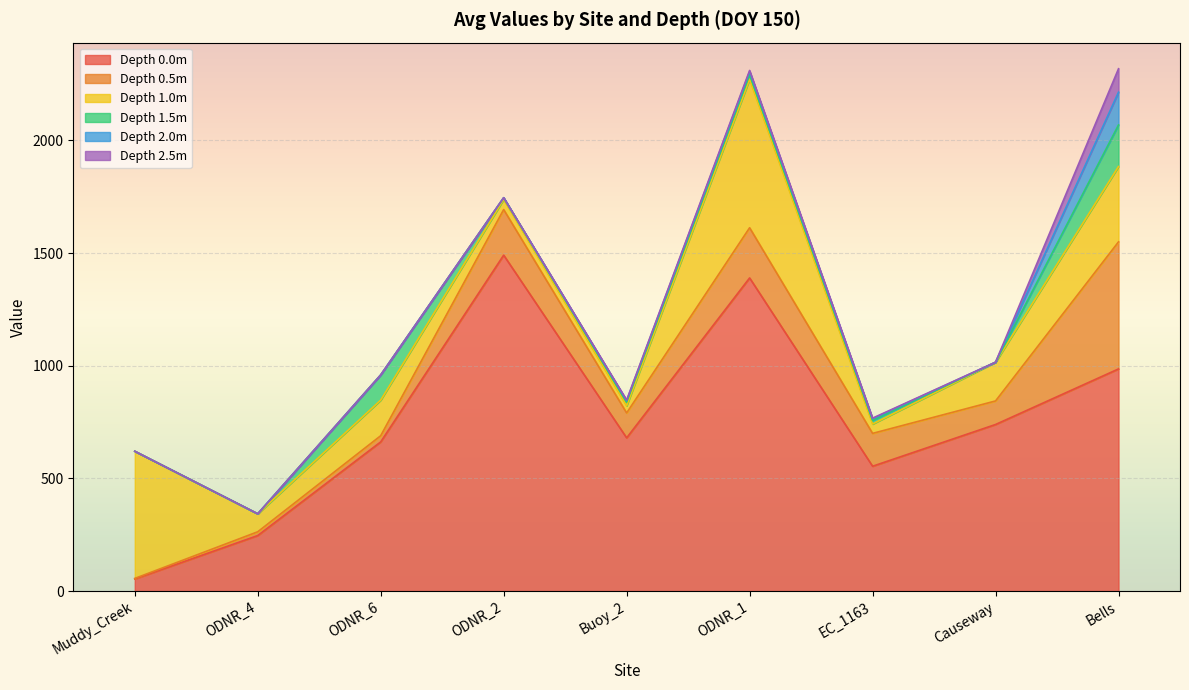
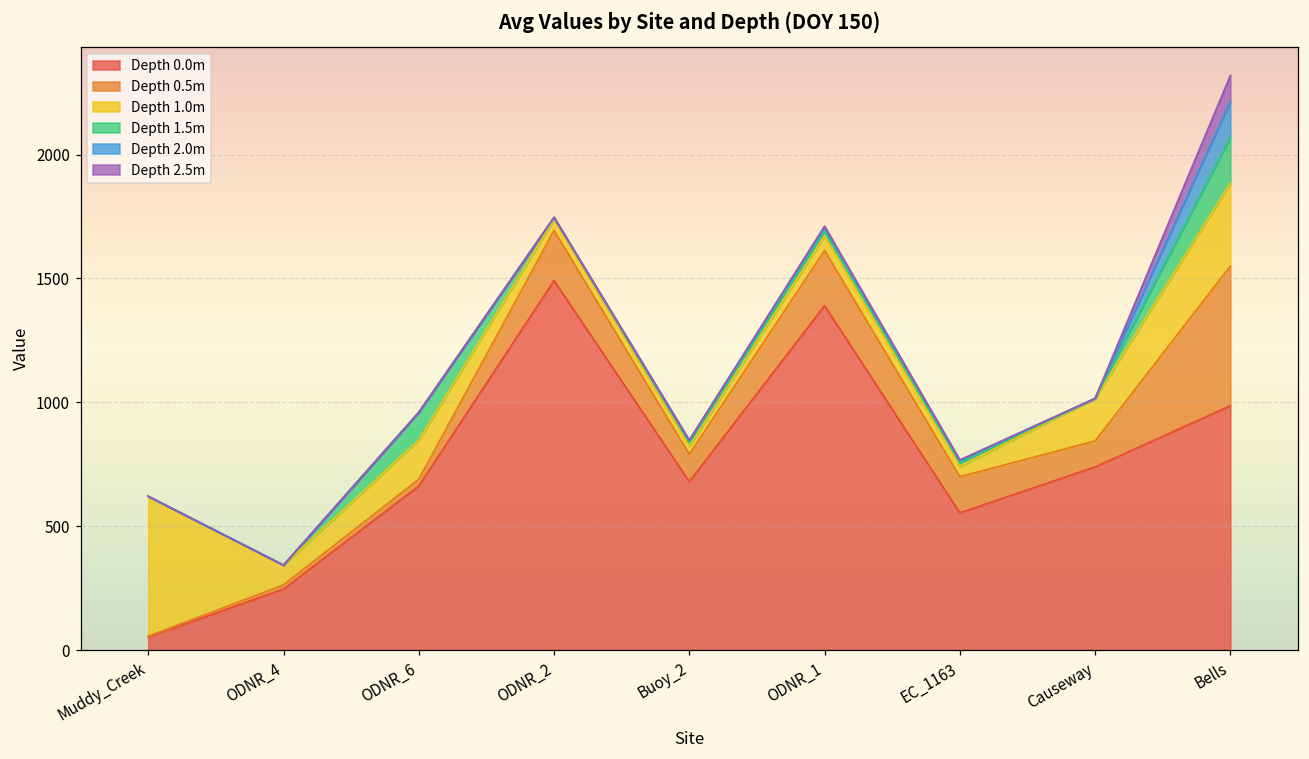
Depth 1.0m, ODNR_1: 660 -> 60
